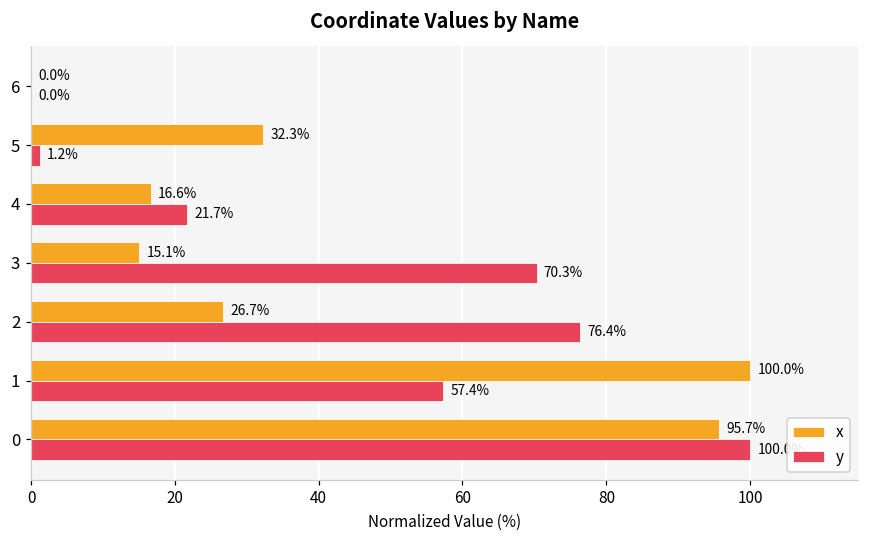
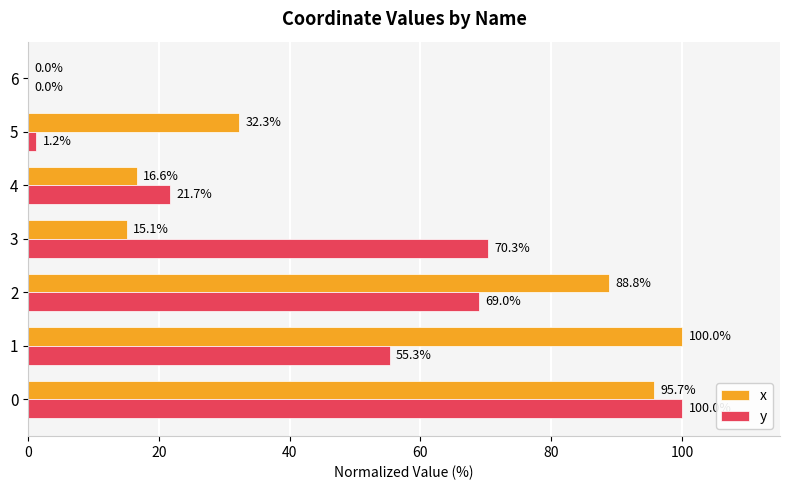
x, 2: 26.7% -> 88.8%
y, 2: 76.4% -> 69.0%
y, 1: 57.4% -> 55.3%
